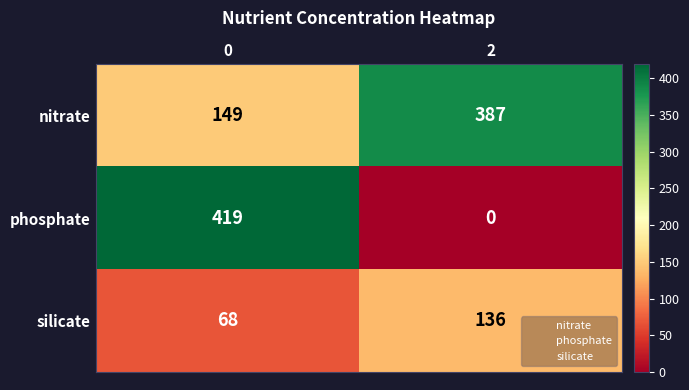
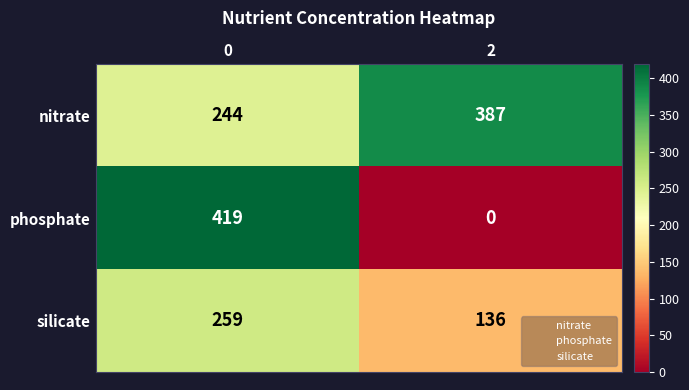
nitrate, 0: 149 -> 244
silicate, 0: 68 -> 259
